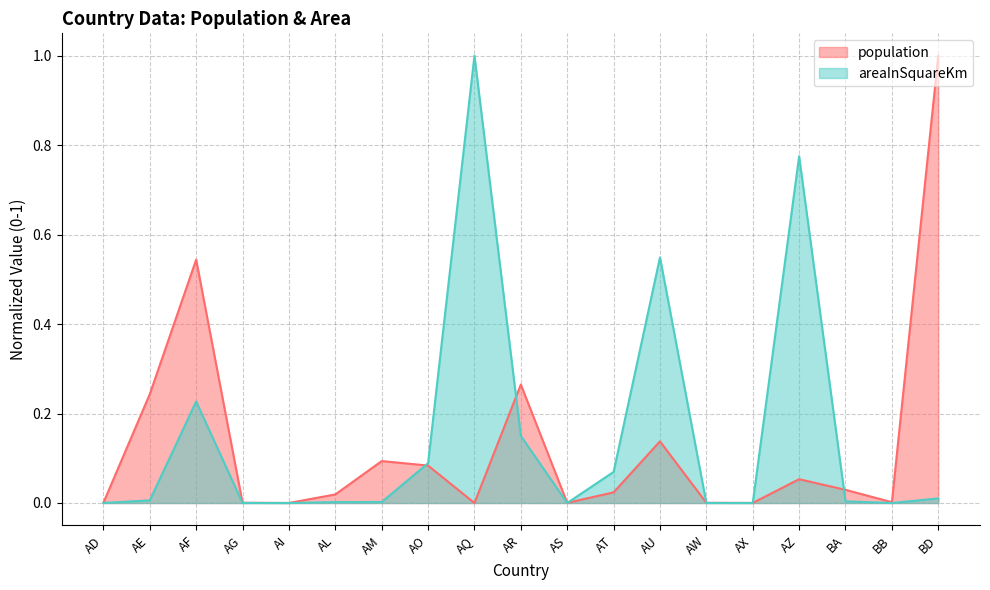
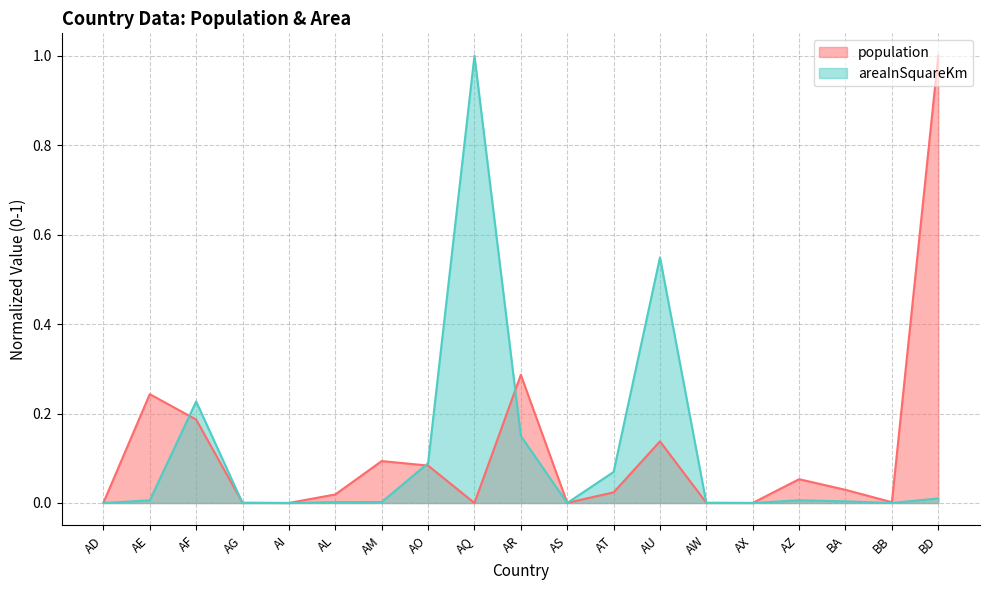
population, AF: 0.54 -> 0.19
population, AR: 0.26 -> 0.29
areaInSquareKm, AZ: 0.78 -> 0.01
